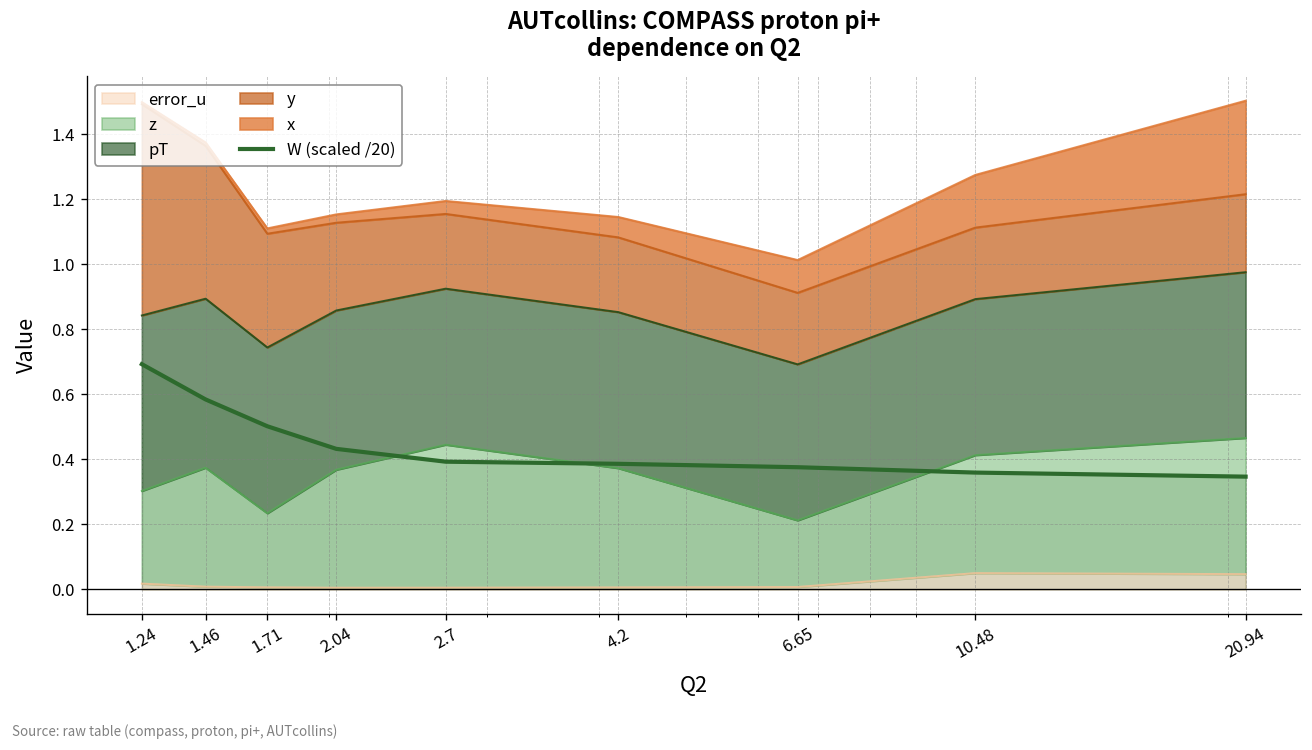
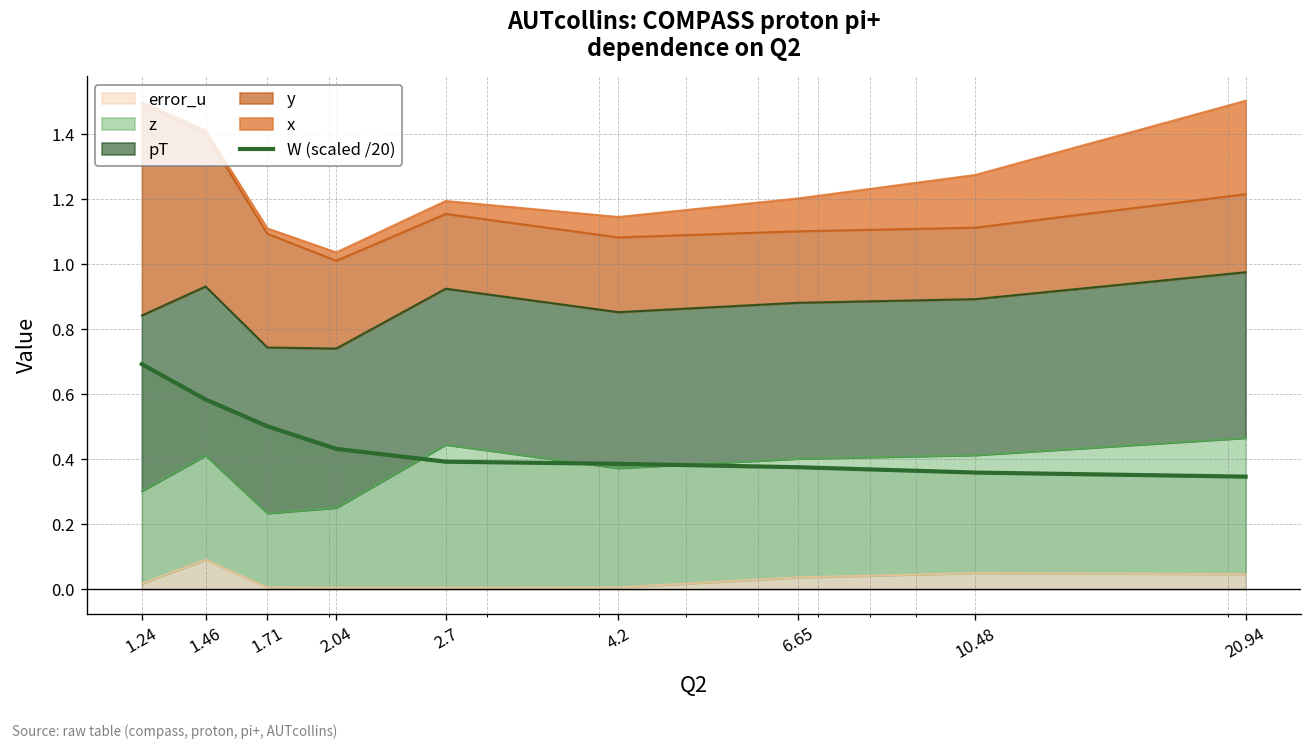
error_u, 1.46: 0.01 -> 0.09
z, 1.46: 0.37 -> 0.32
z, 2.04: 0.36 -> 0.25
error_u, 6.65: 0.01 -> 0.04
z, 6.65: 0.21 -> 0.37
